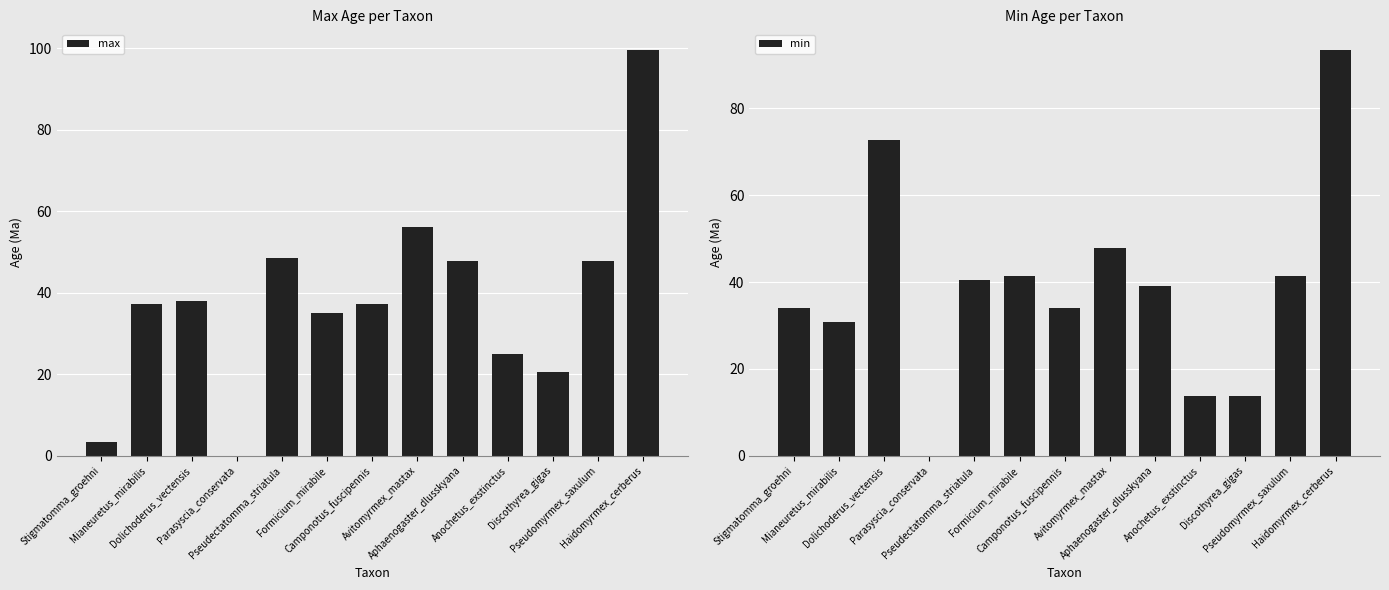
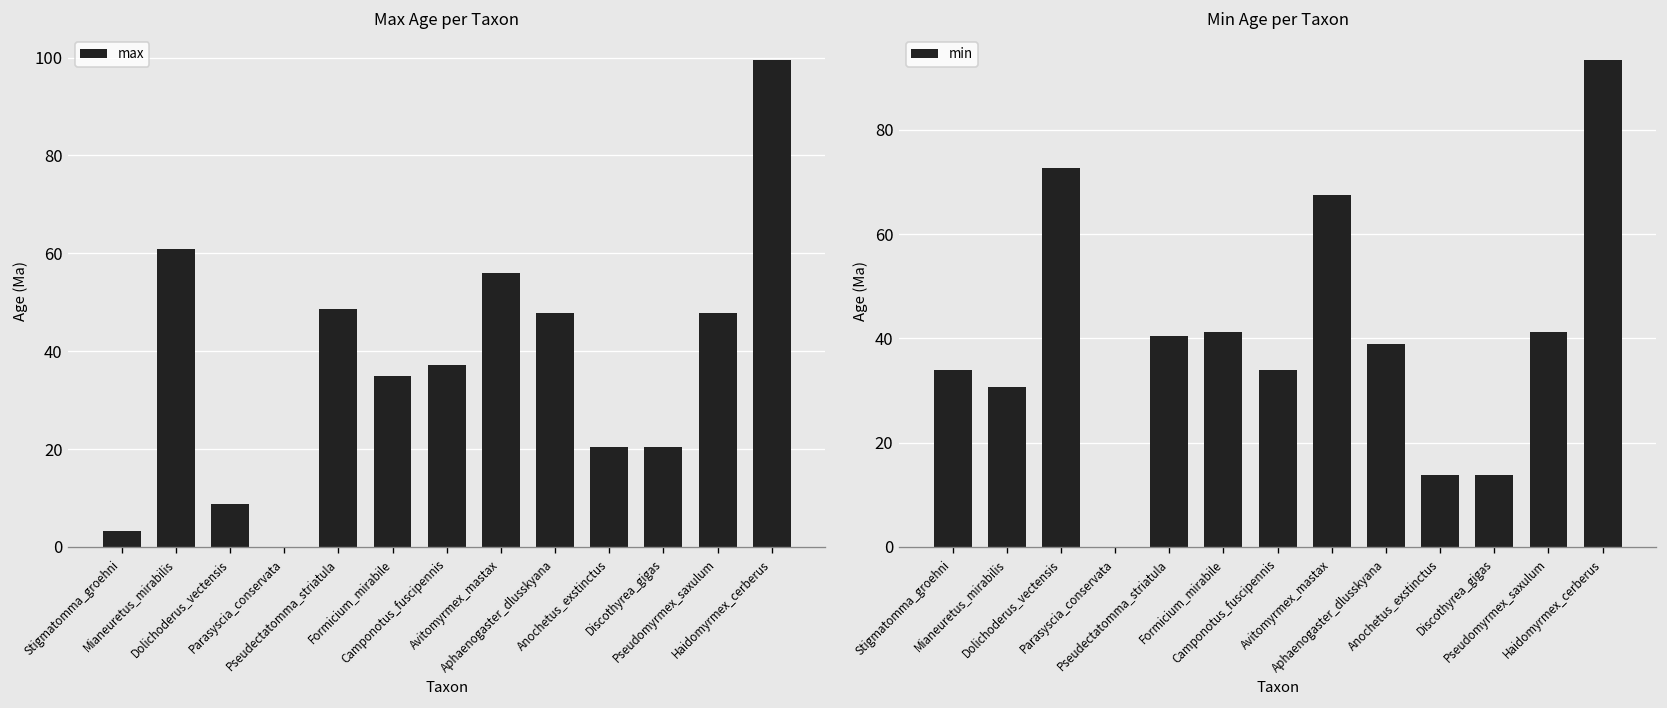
Max Age per Taxon, Mianeuretus_mirabilis: 37 -> 61
Max Age per Taxon, Dolichoderus_vectensis: 38 -> 9
Max Age per Taxon, Anochetus_exstinctus: 25 -> 20
Min Age per Taxon, Avitomyrmex_mastax: 48 -> 68
